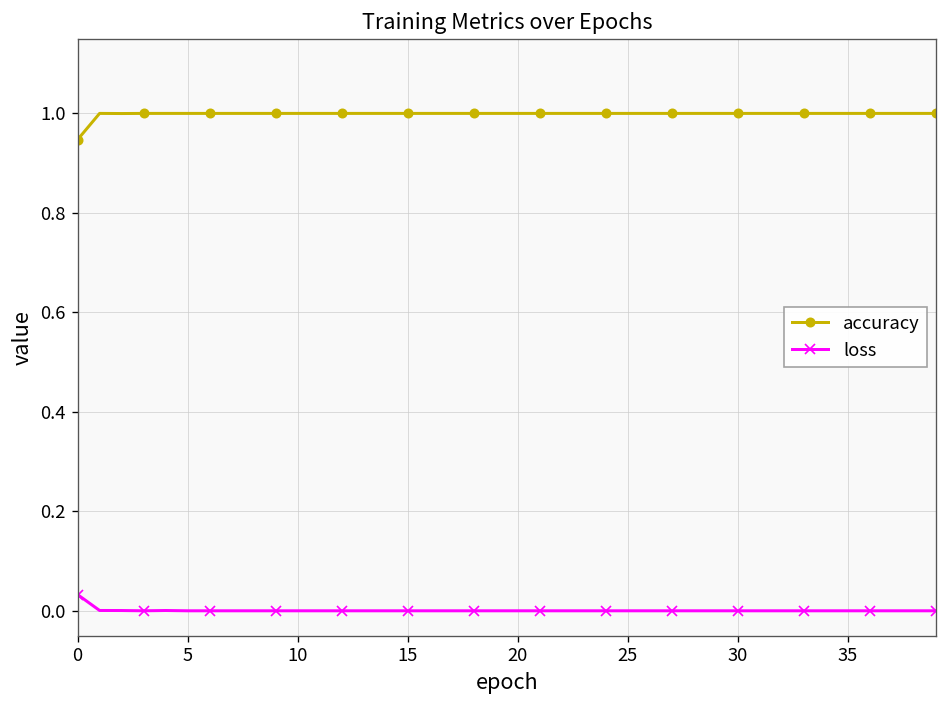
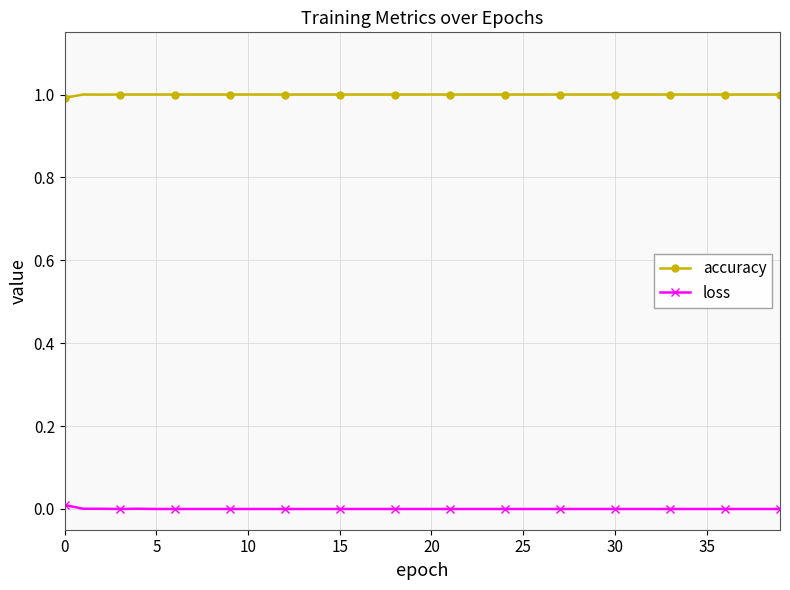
accuracy, 0: 0.95 -> 0.99
loss, 0: 0.03 -> 0.01
